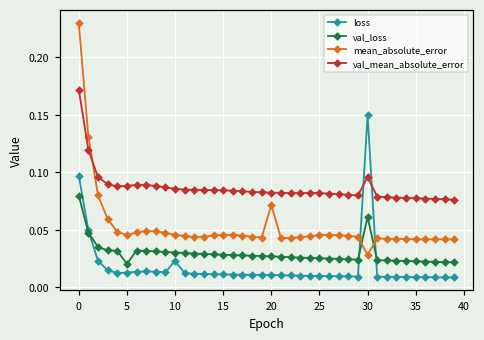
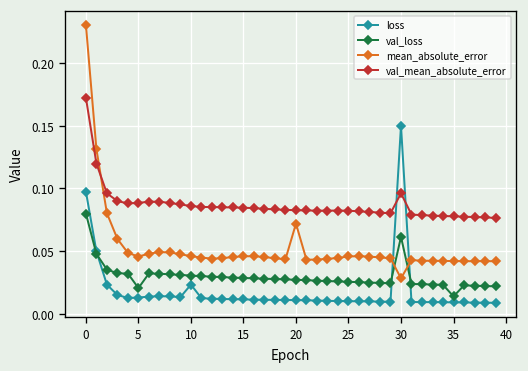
val_loss, 35: 0.023 -> 0.014
